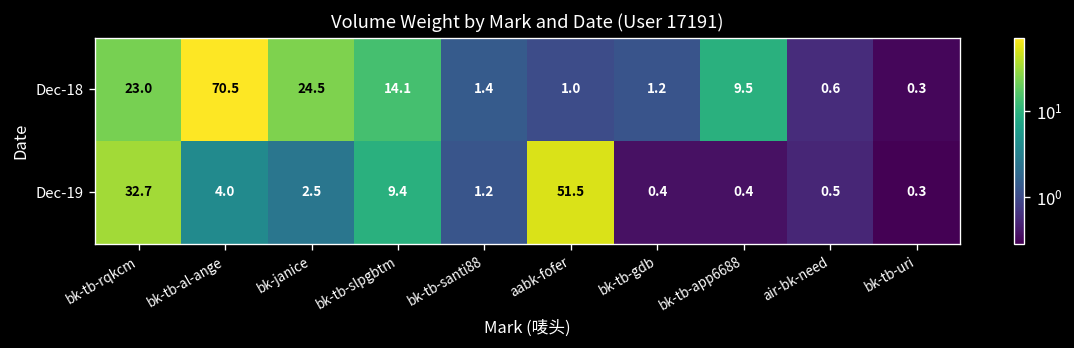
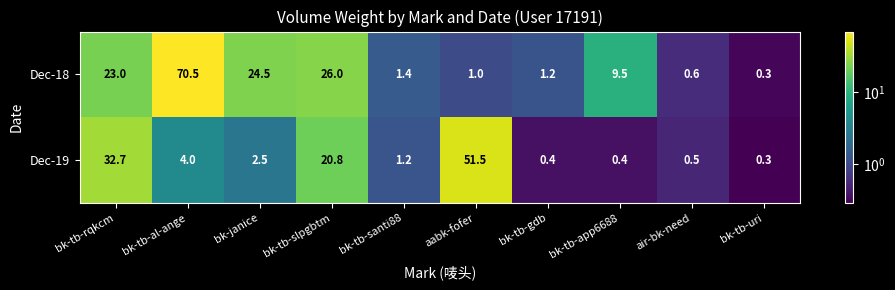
Dec-18, bk-tb-slpgbtm: 14.1 -> 26.0
Dec-19, bk-tb-slpgbtm: 9.4 -> 20.8
